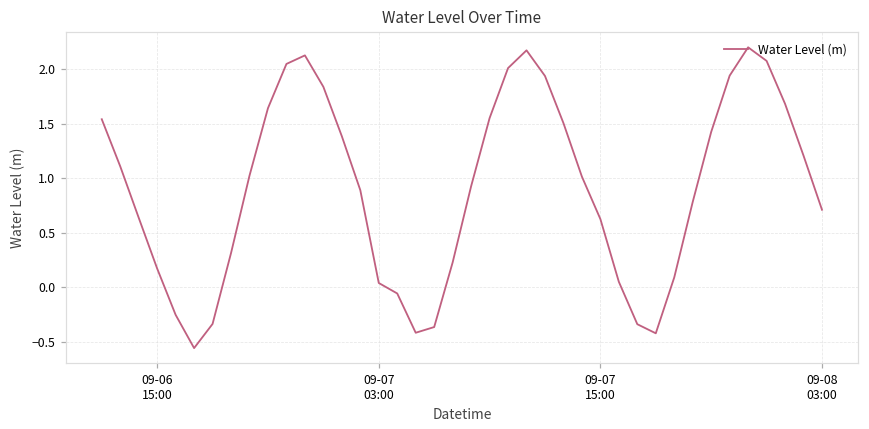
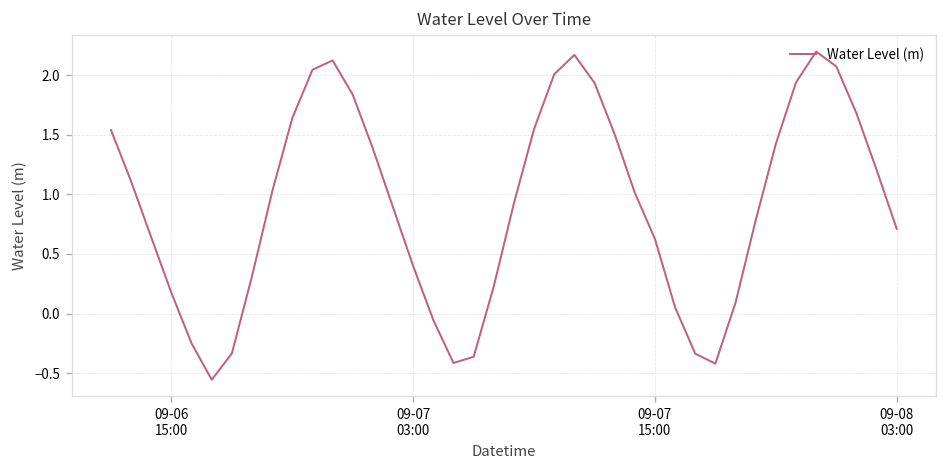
09-07 03:00: 0.0 -> 0.4
